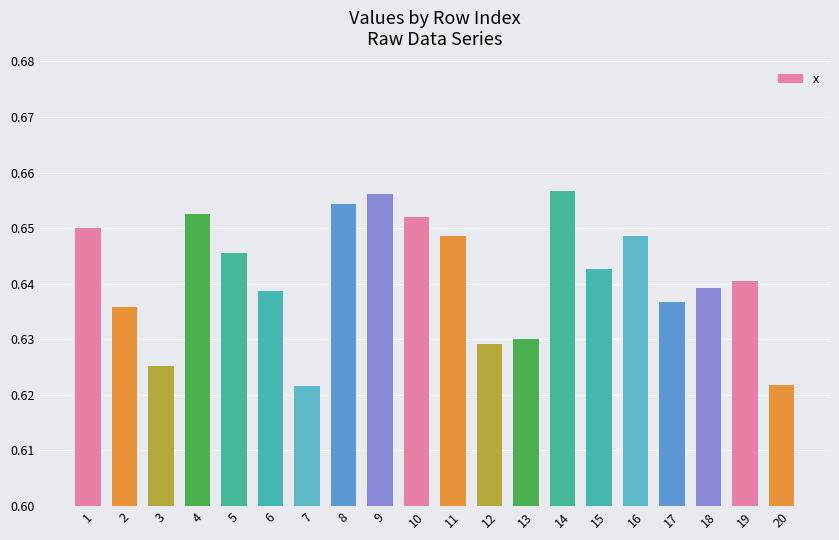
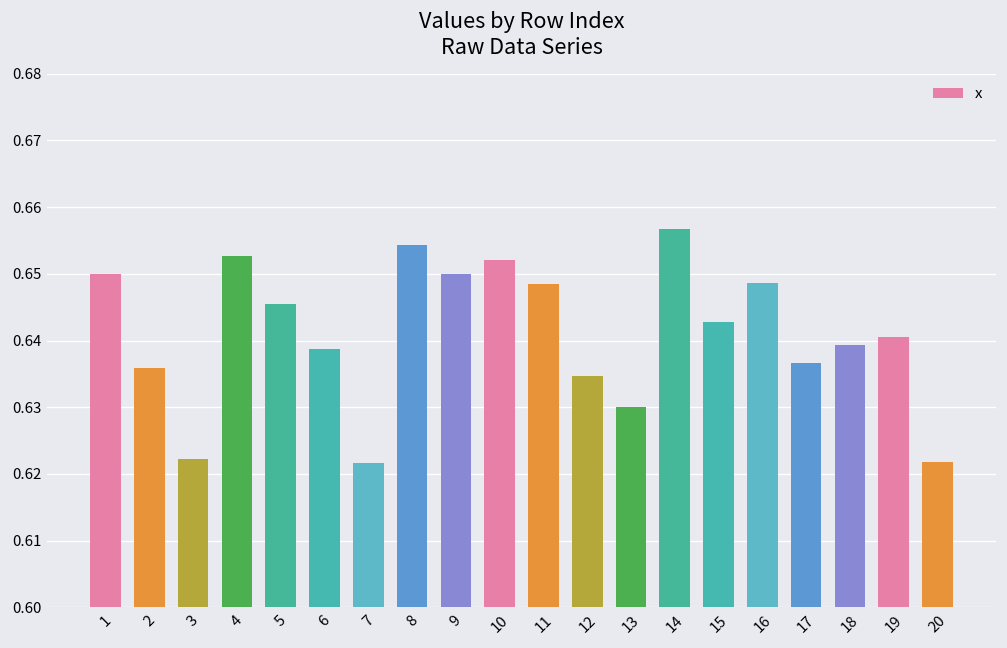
3: 0.625 -> 0.622
9: 0.656 -> 0.650
12: 0.629 -> 0.635
